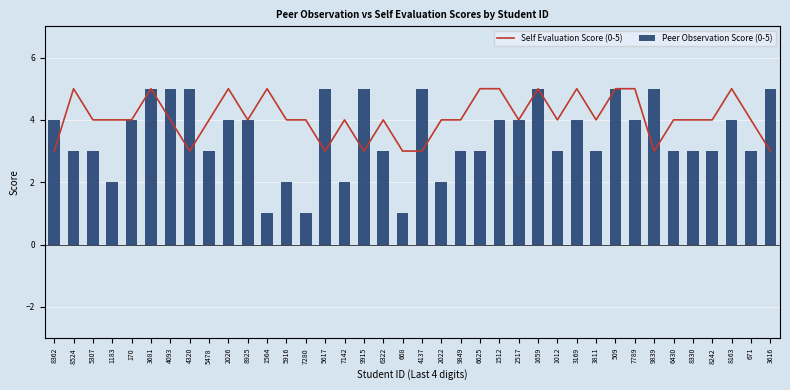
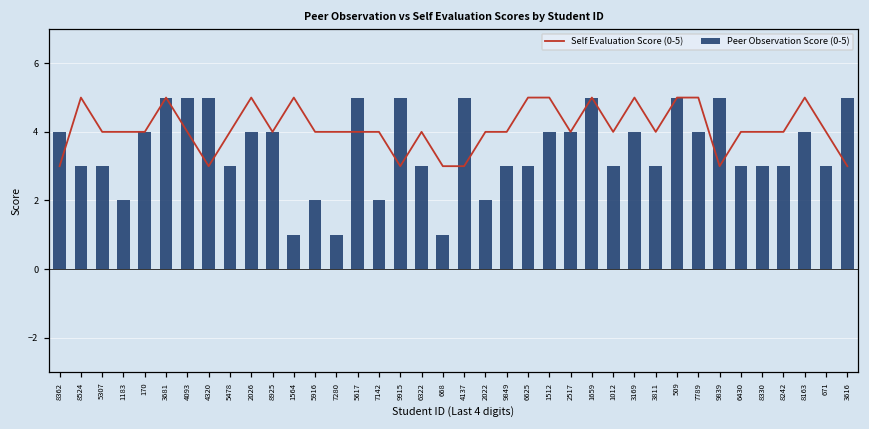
Self Evaluation Score (0-5), 5617: 3 -> 4
